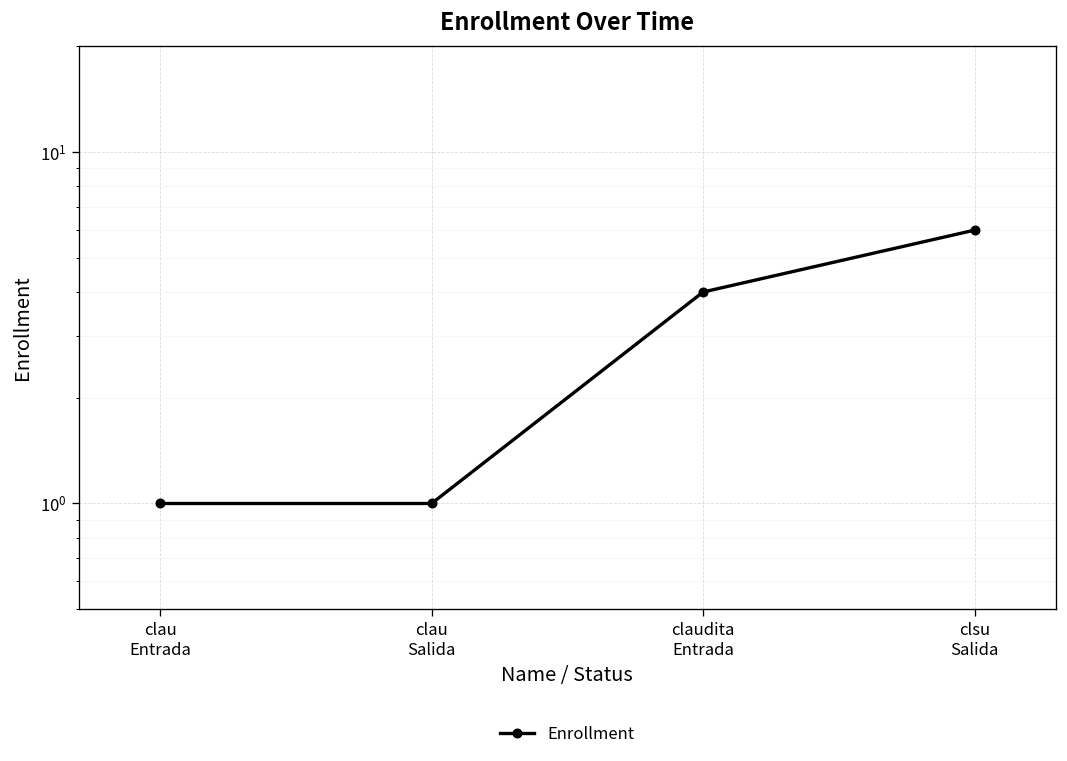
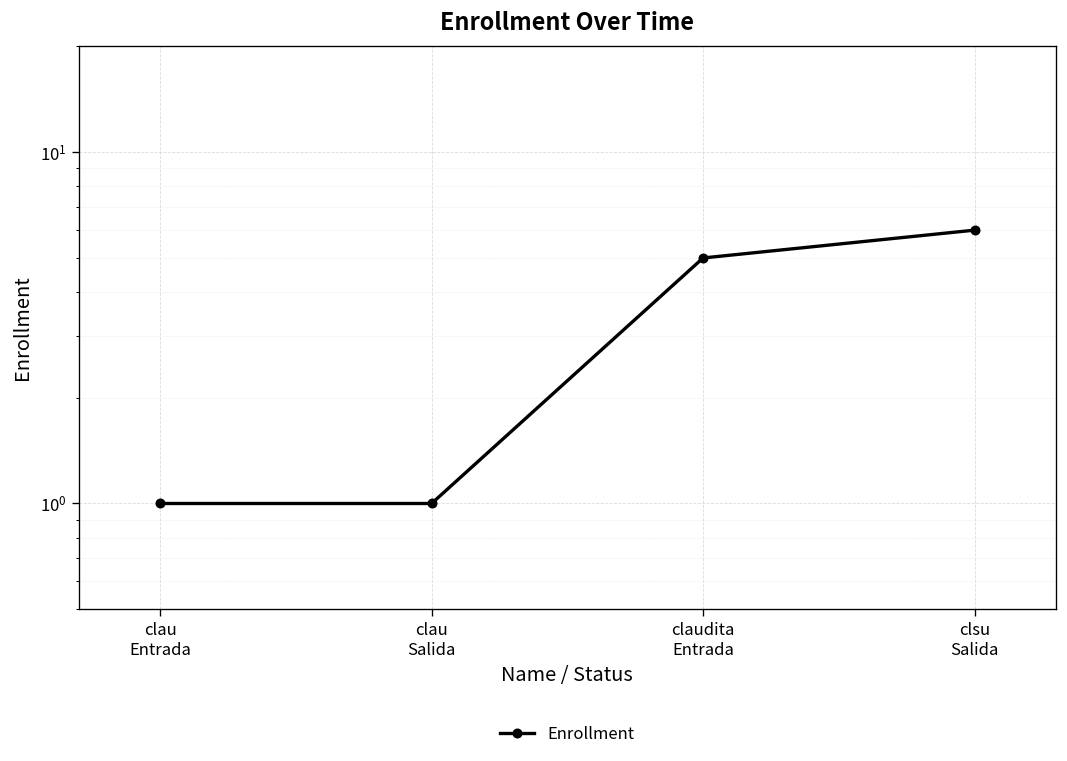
claudita Entrada: 4 -> 5
